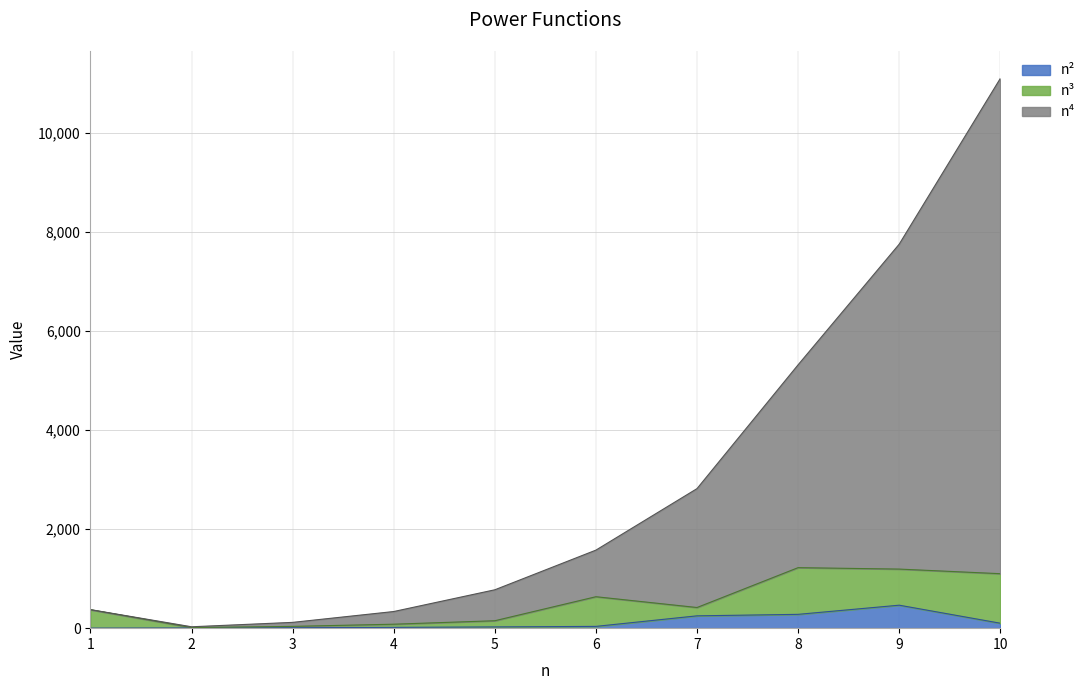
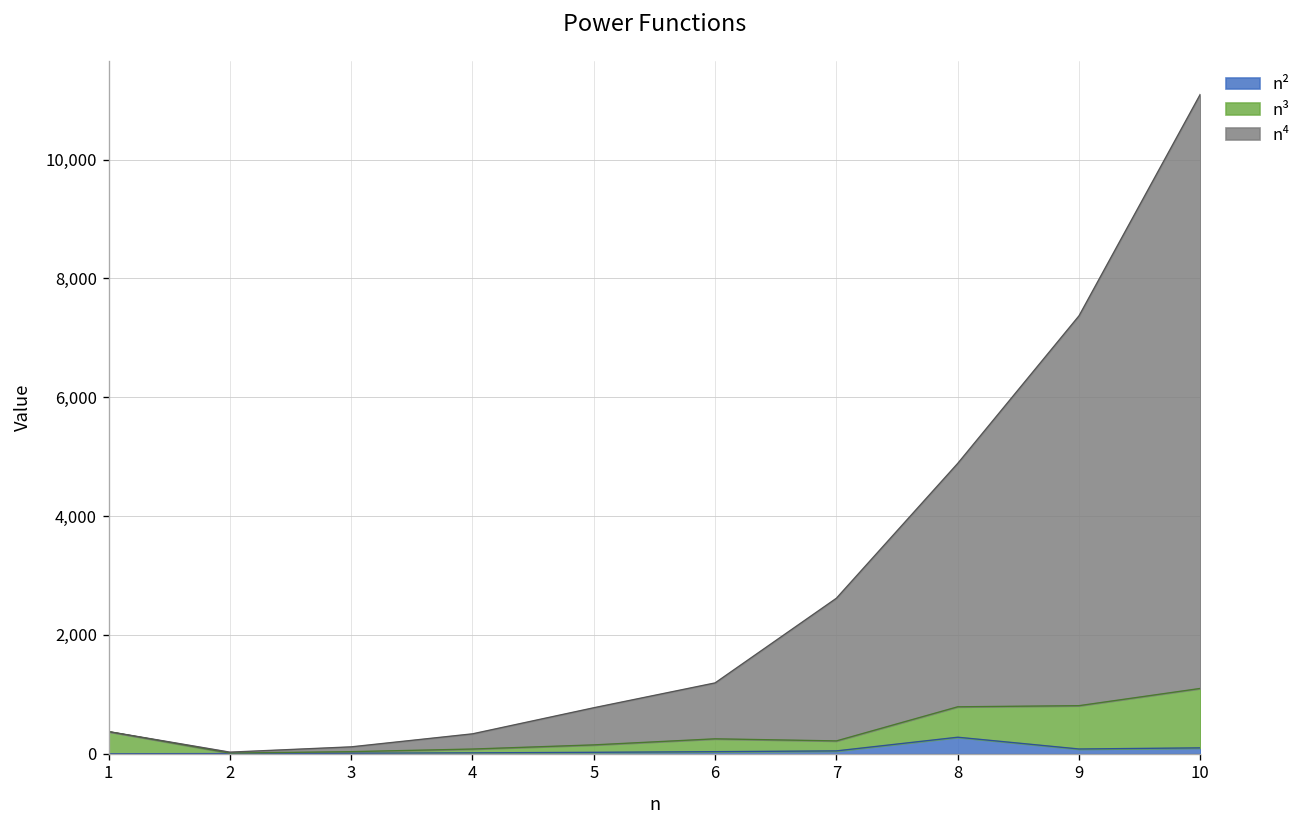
n³, 6: 600 -> 200
n², 7: 200 -> 0
n³, 8: 900 -> 500
n², 9: 500 -> 100
